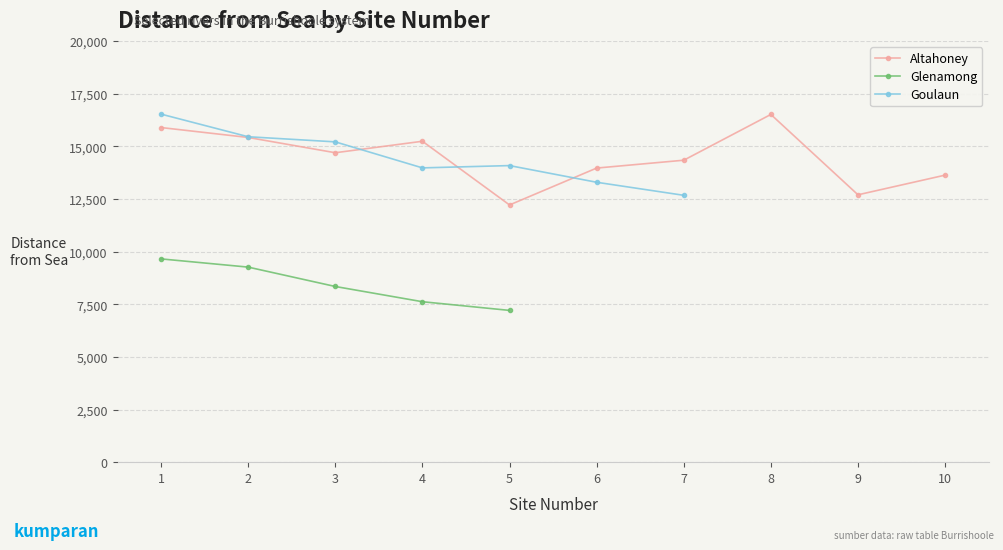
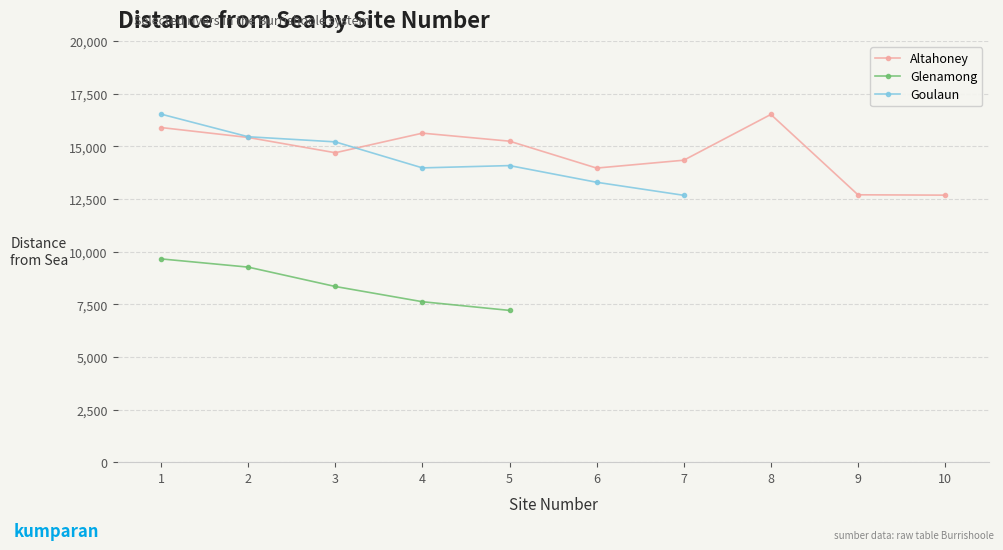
Altahoney, 4: 15,200 -> 15,600
Altahoney, 5: 12,200 -> 15,200
Altahoney, 10: 13,600 -> 12,700
